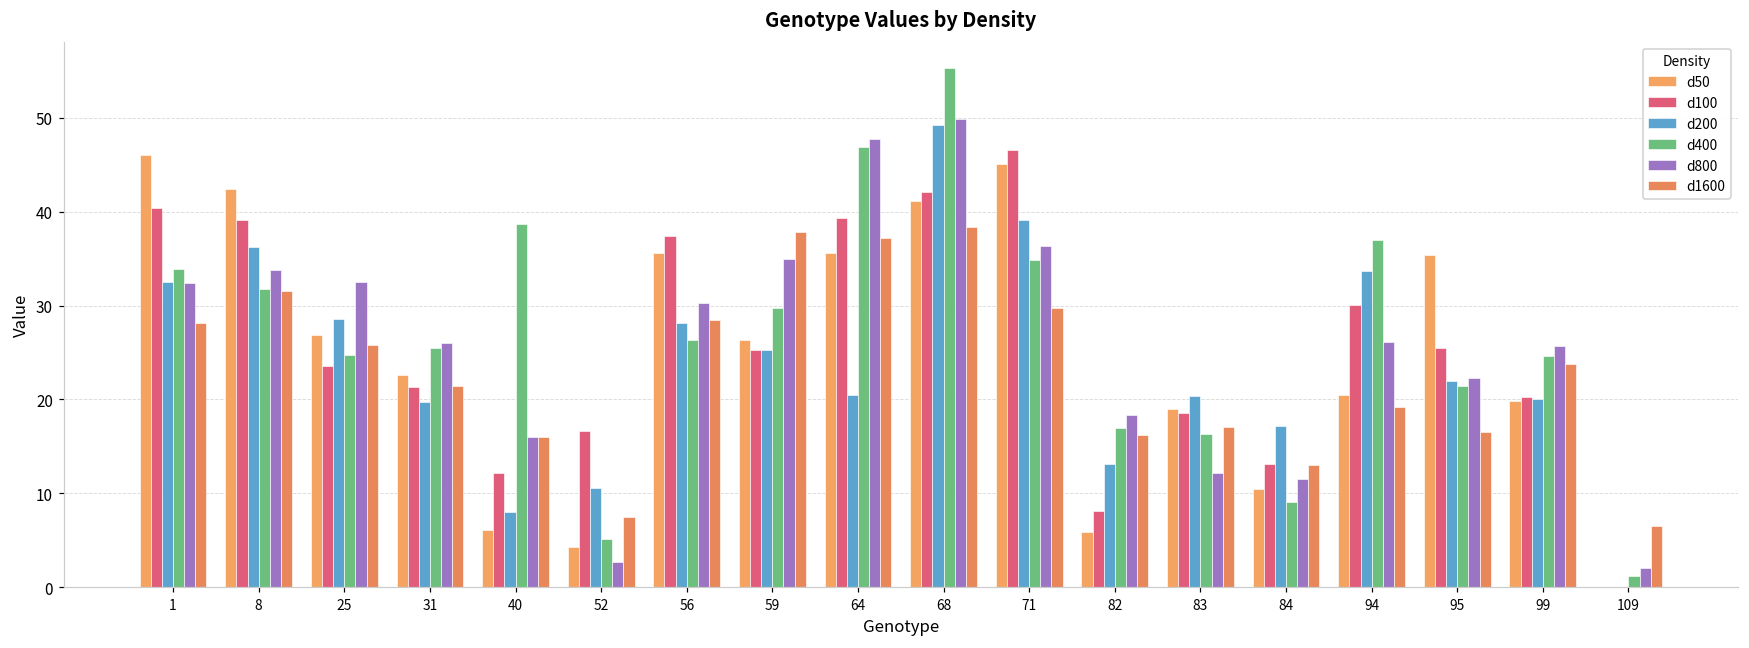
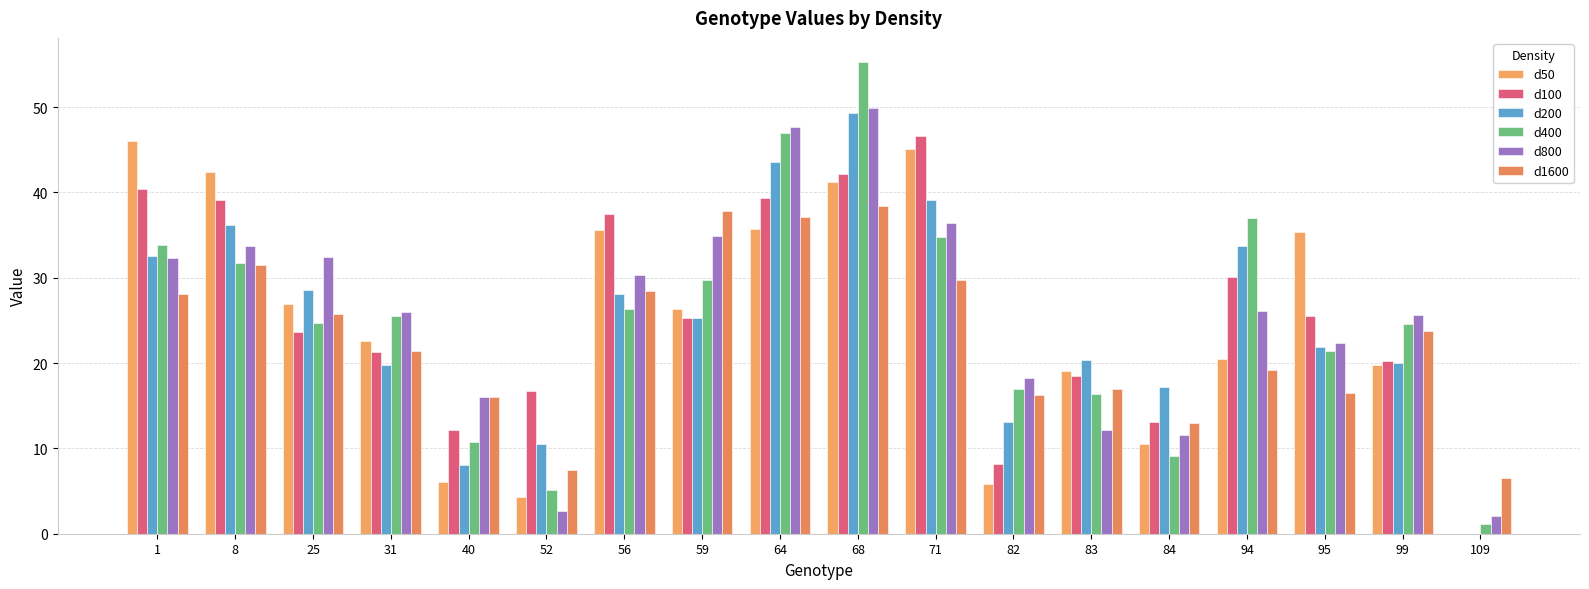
d400, 40: 39 -> 11
d200, 64: 20 -> 44
